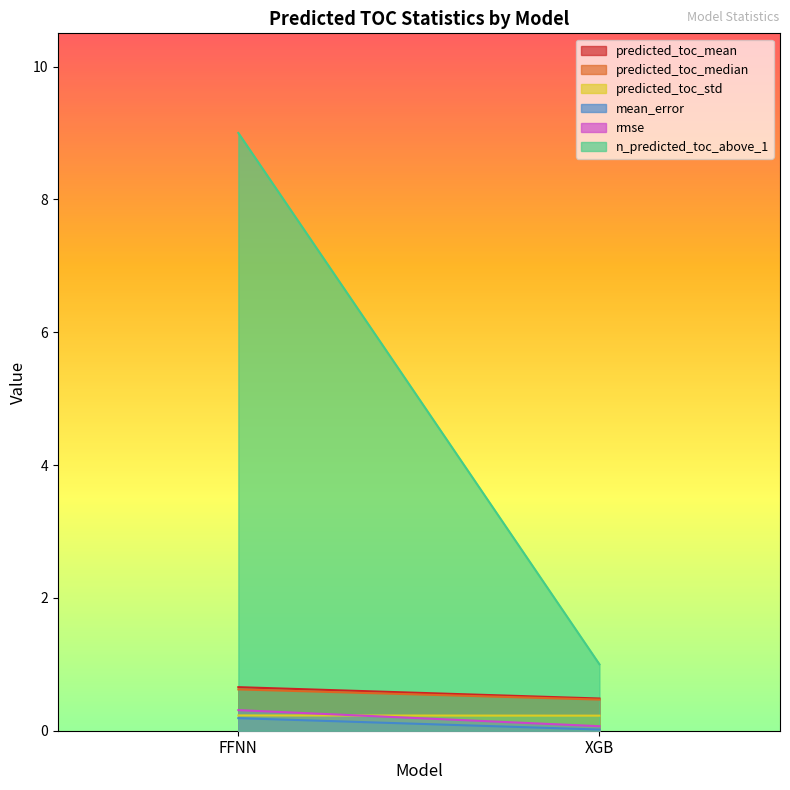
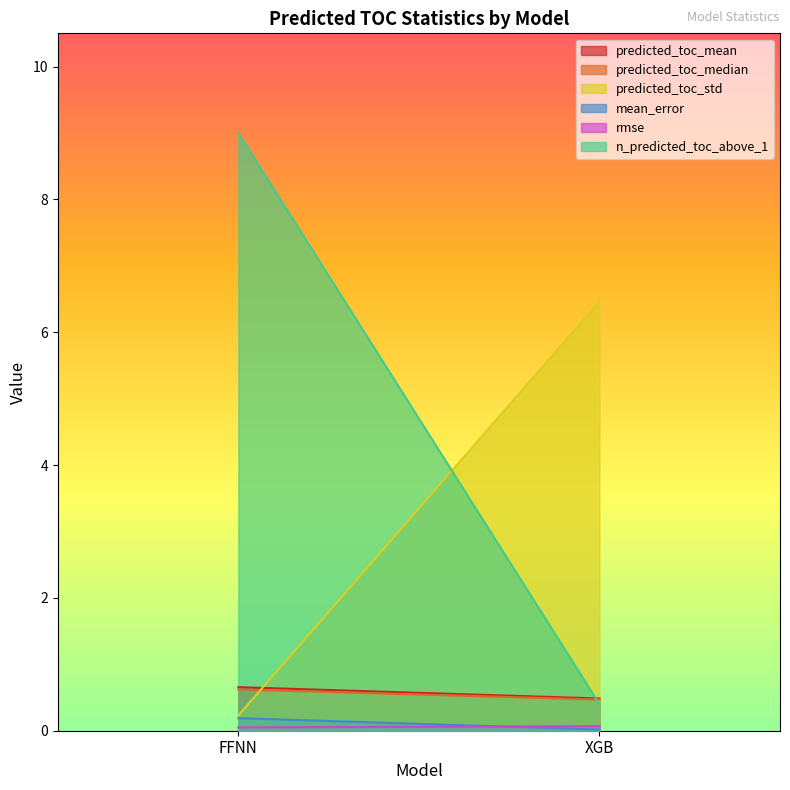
rmse, FFNN: 0.3 -> 0.1
predicted_toc_std, XGB: 0.2 -> 6.5
n_predicted_toc_above_1, XGB: 1.0 -> 0.4
